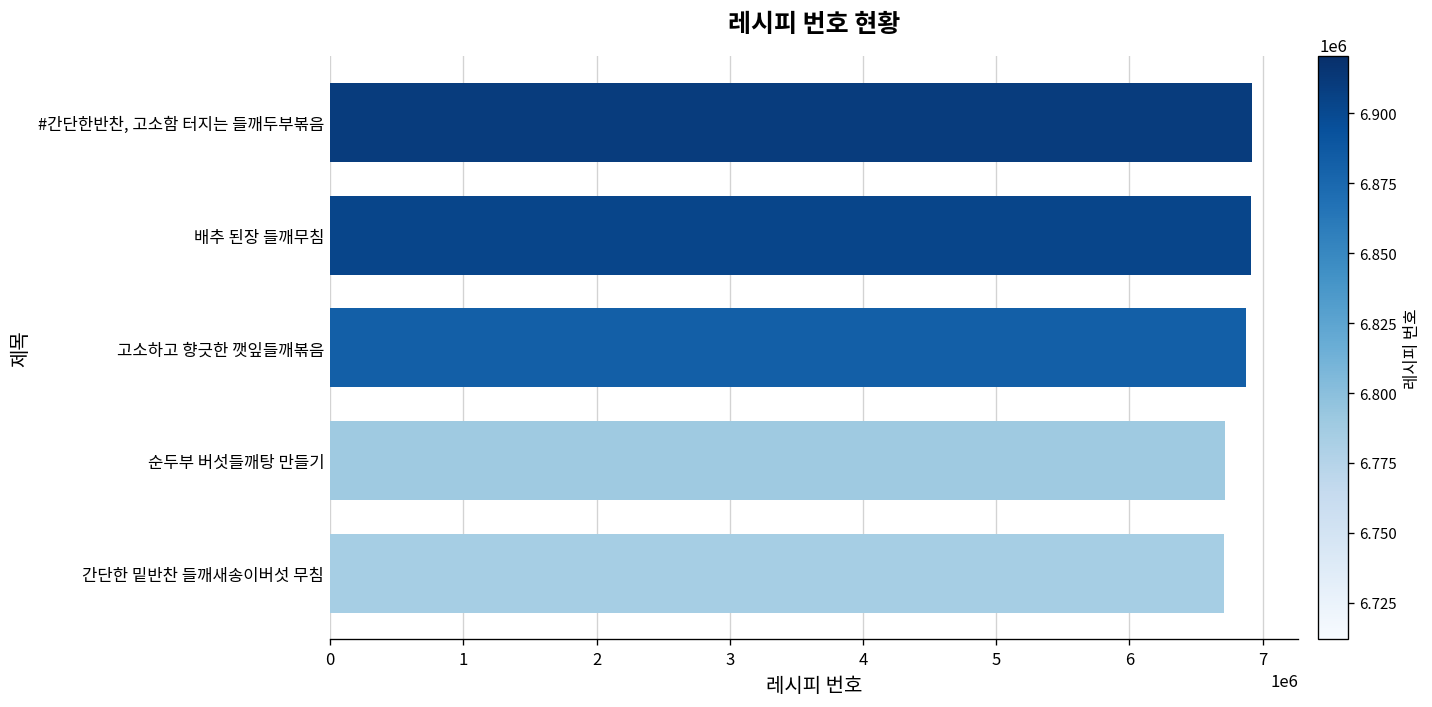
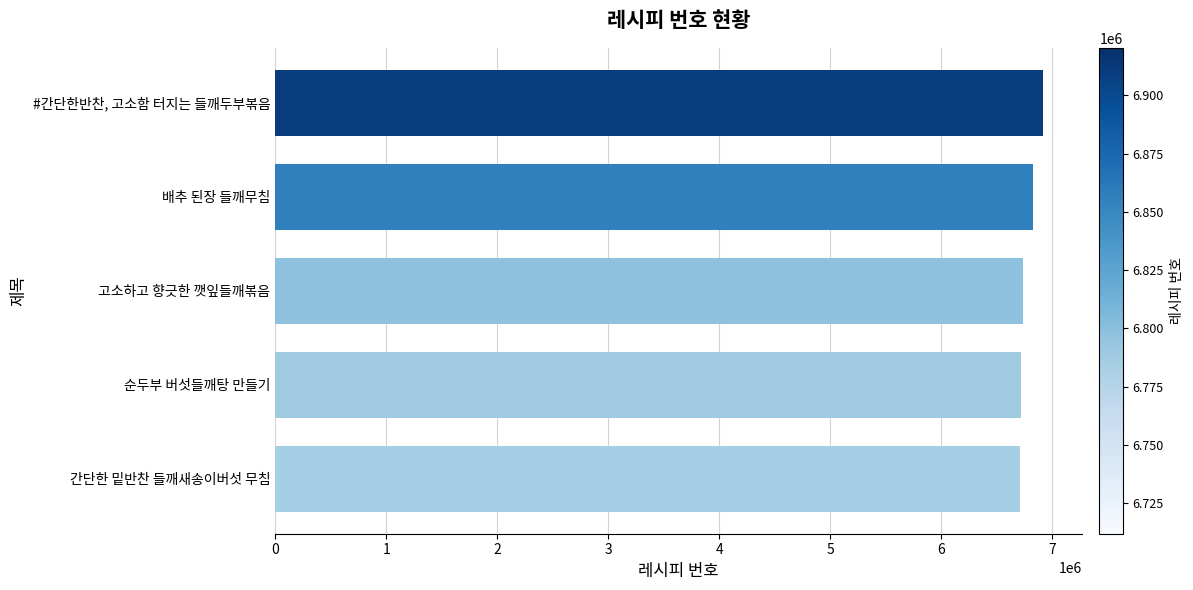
배추 된장 들깨무침: 6910000 -> 6830000
고소하고 향긋한 깻잎들깨볶음: 6880000 -> 6740000
